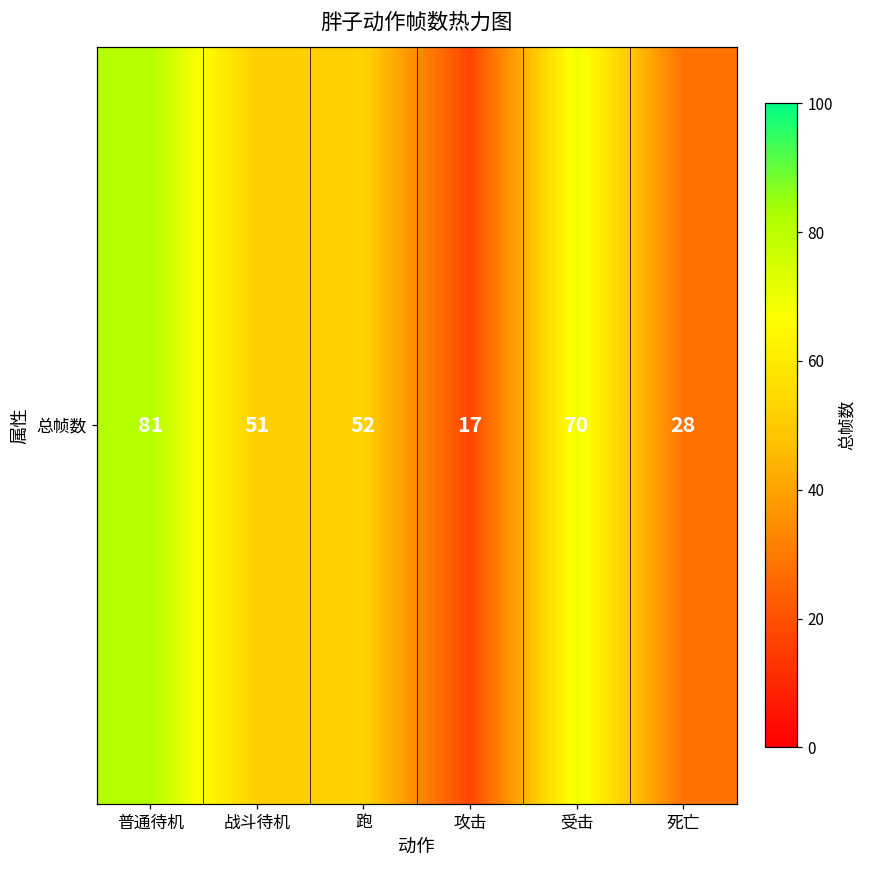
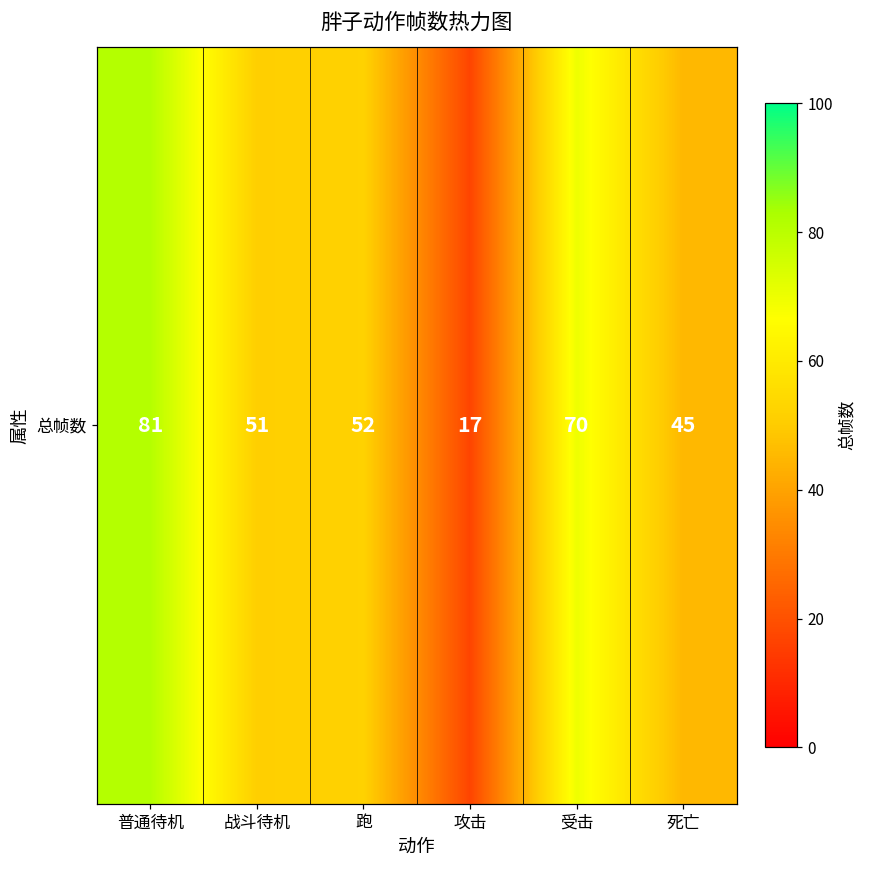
总帧数, 死亡: 28 -> 45
